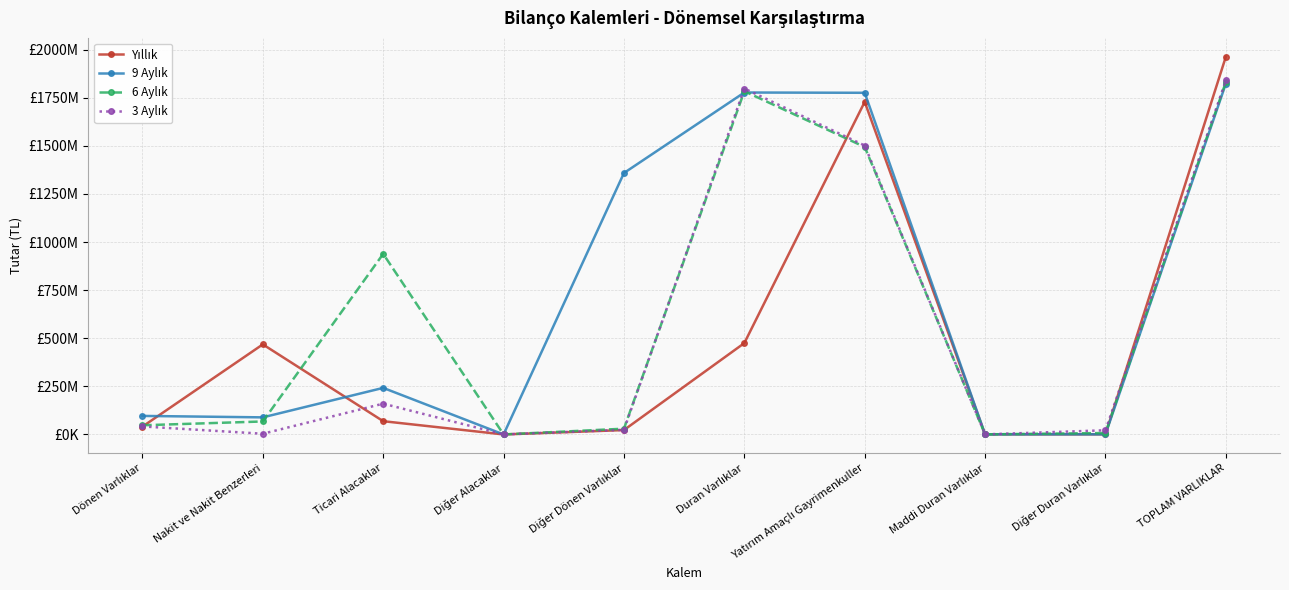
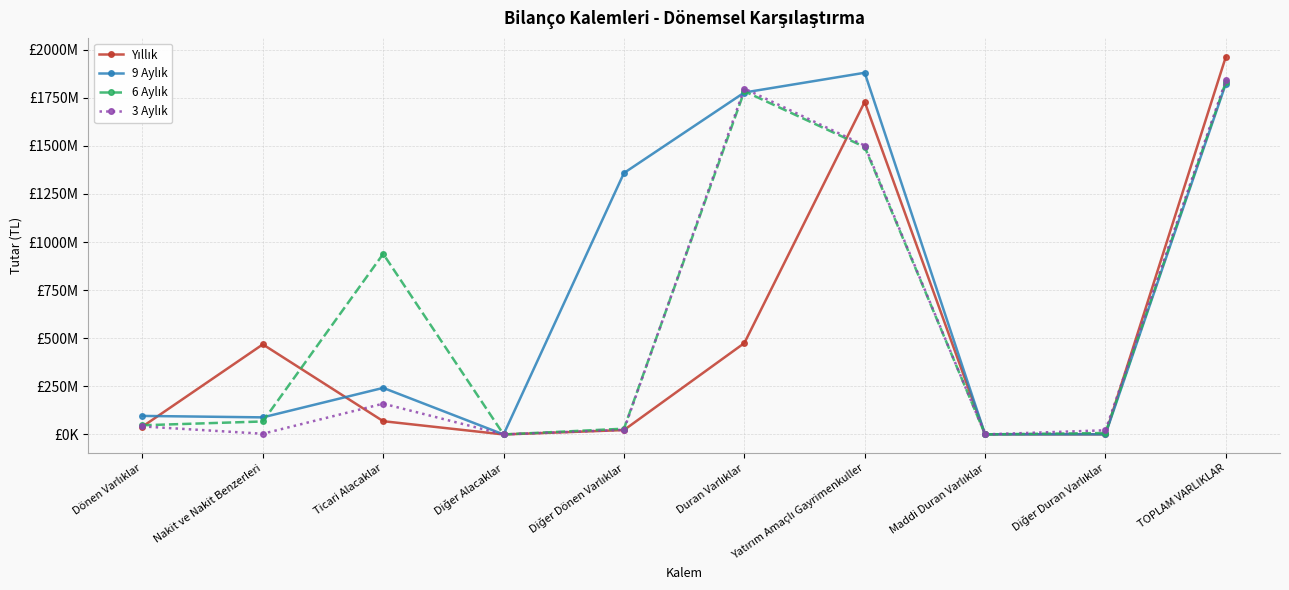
9 Aylık, Yatırım Amaçlı Gayrimenkuller: £1780000000 -> £1880000000
